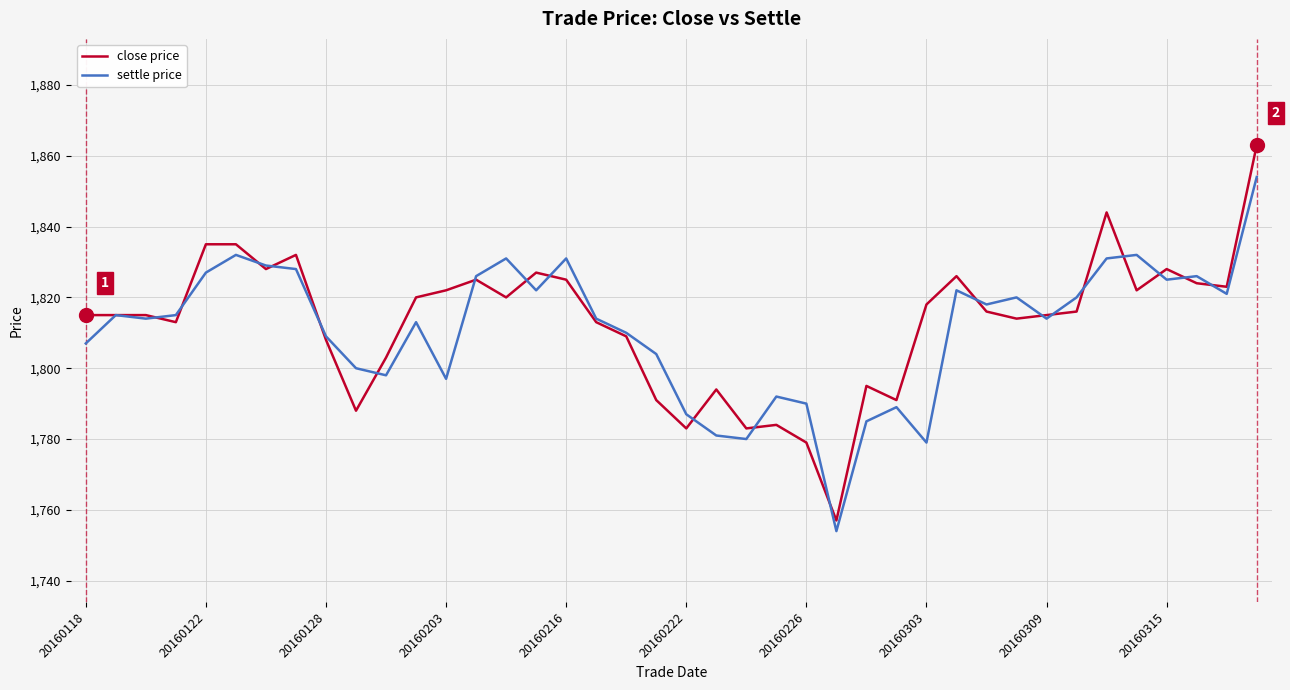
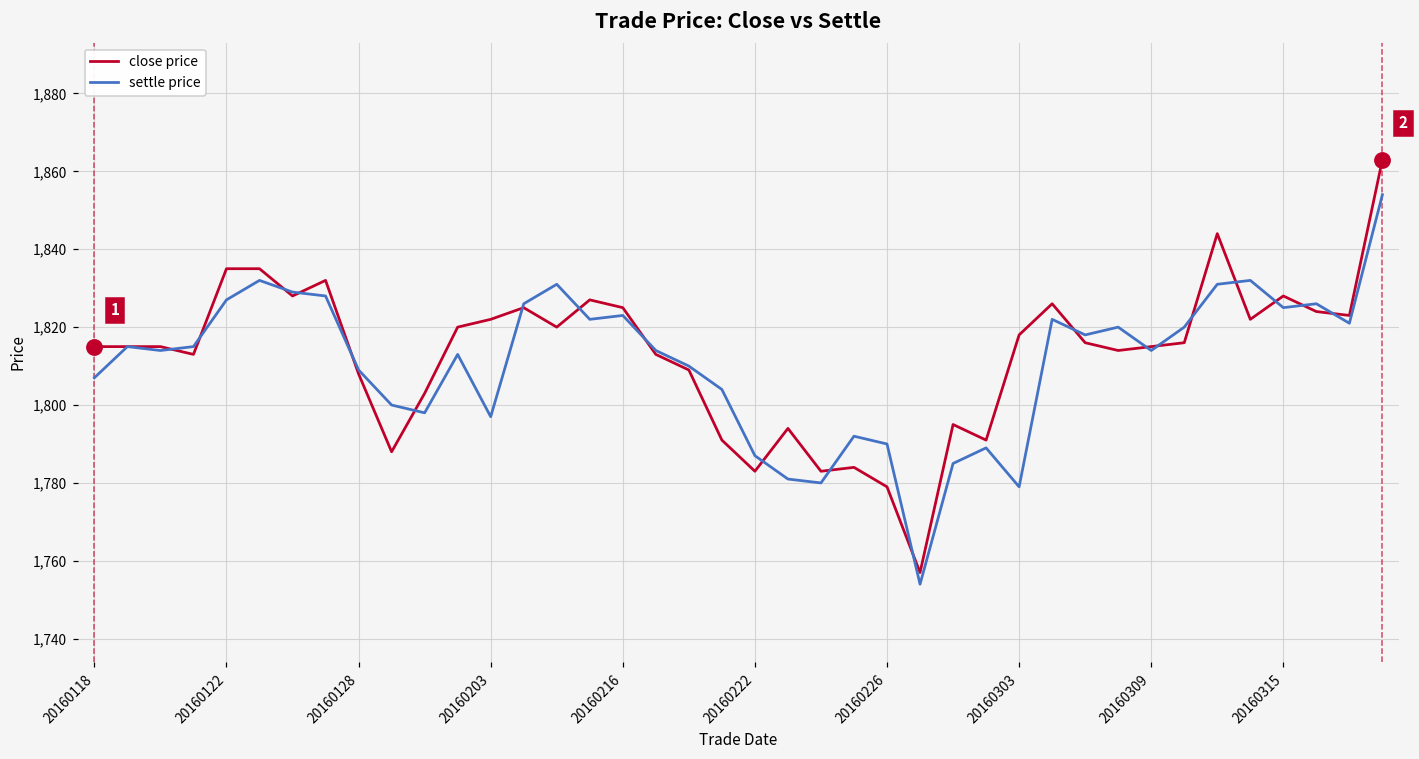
settle price, 20160216: 1,831 -> 1,823
